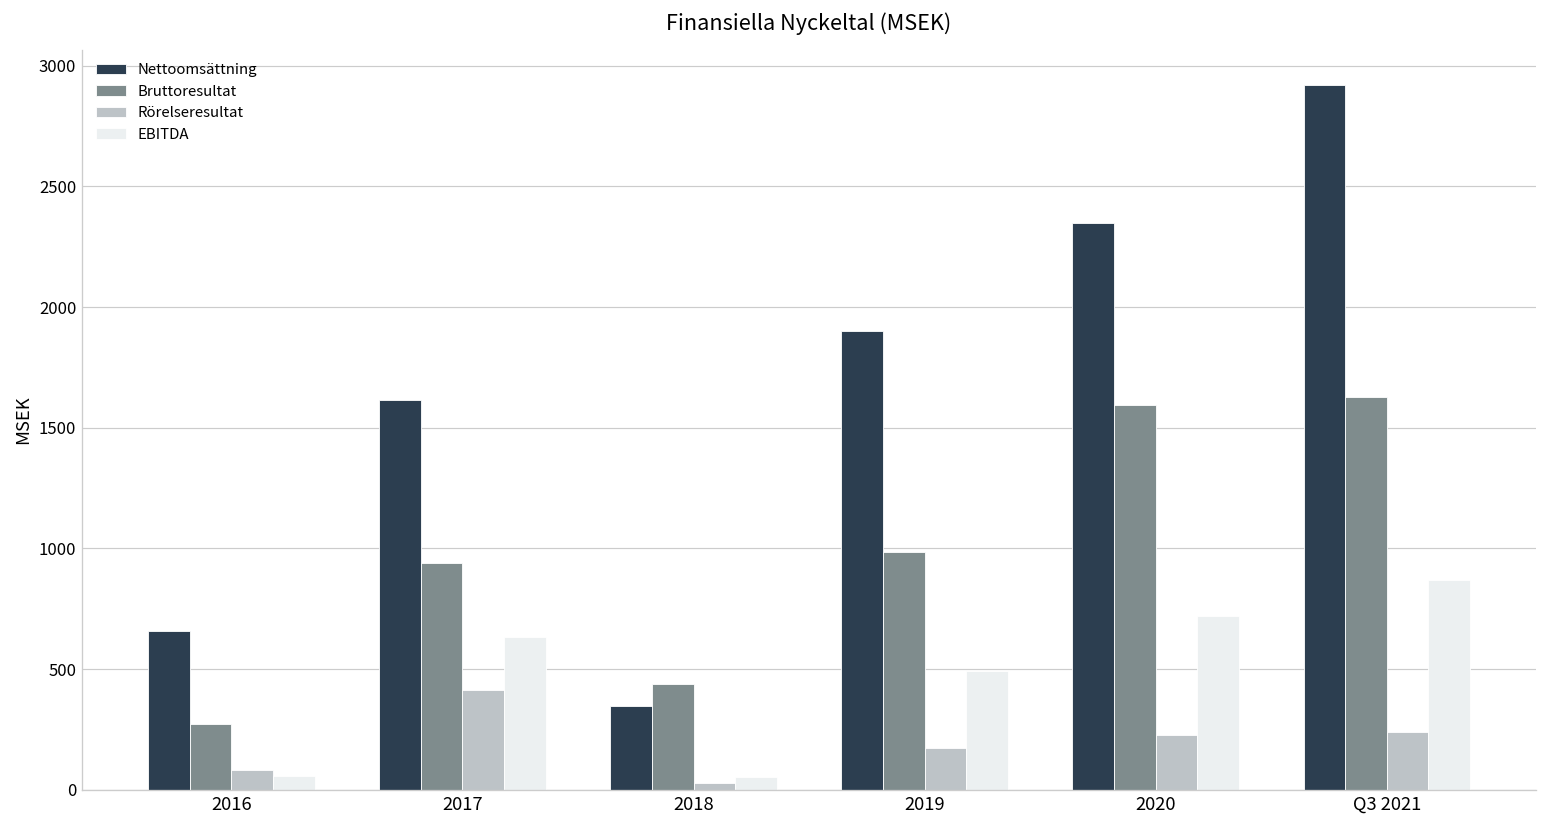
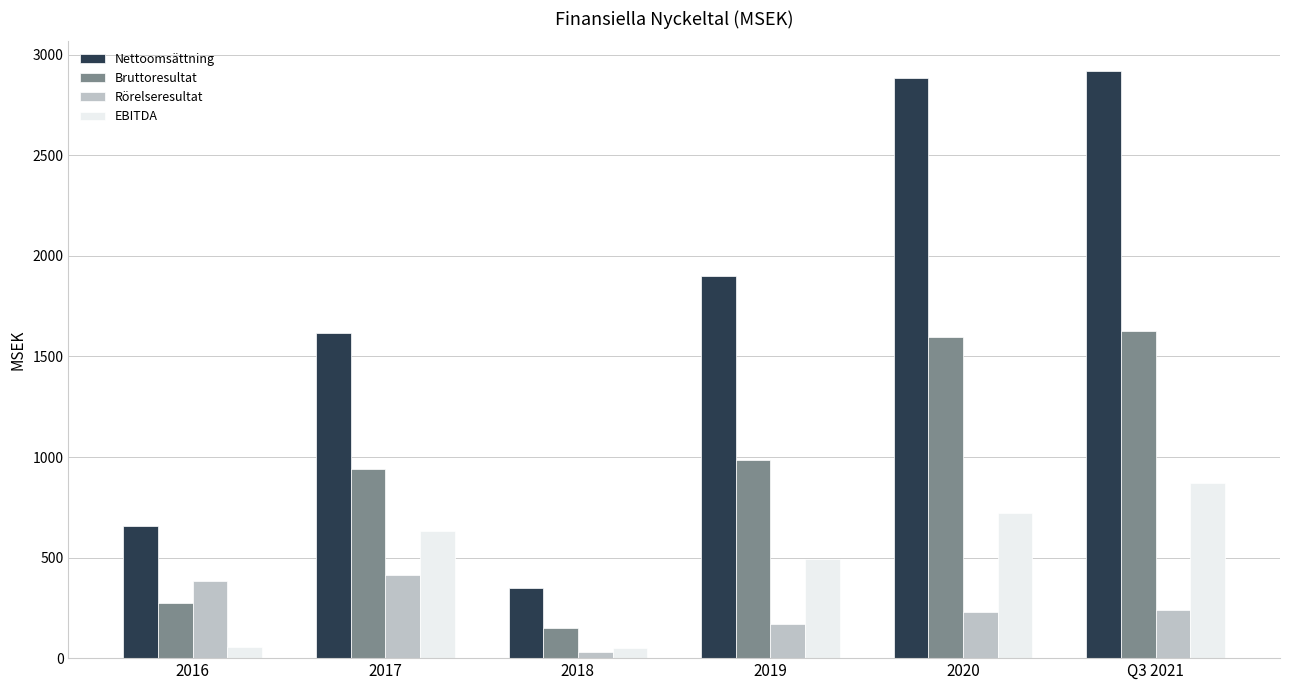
Rörelseresultat, 2016: 80 -> 380
Bruttoresultat, 2018: 440 -> 150
Nettoomsättning, 2020: 2350 -> 2880
